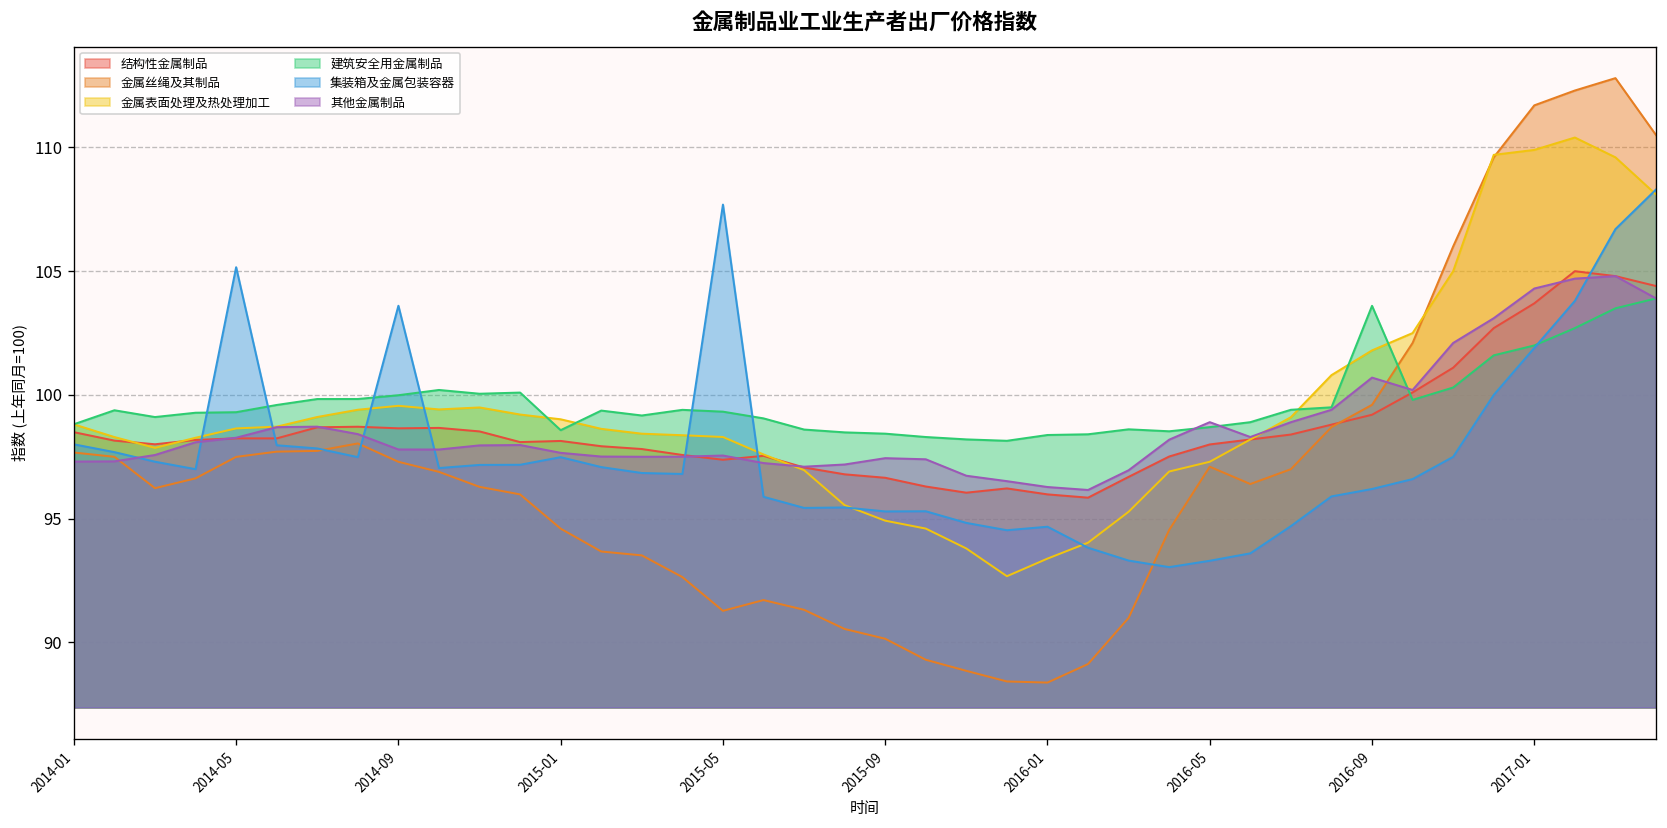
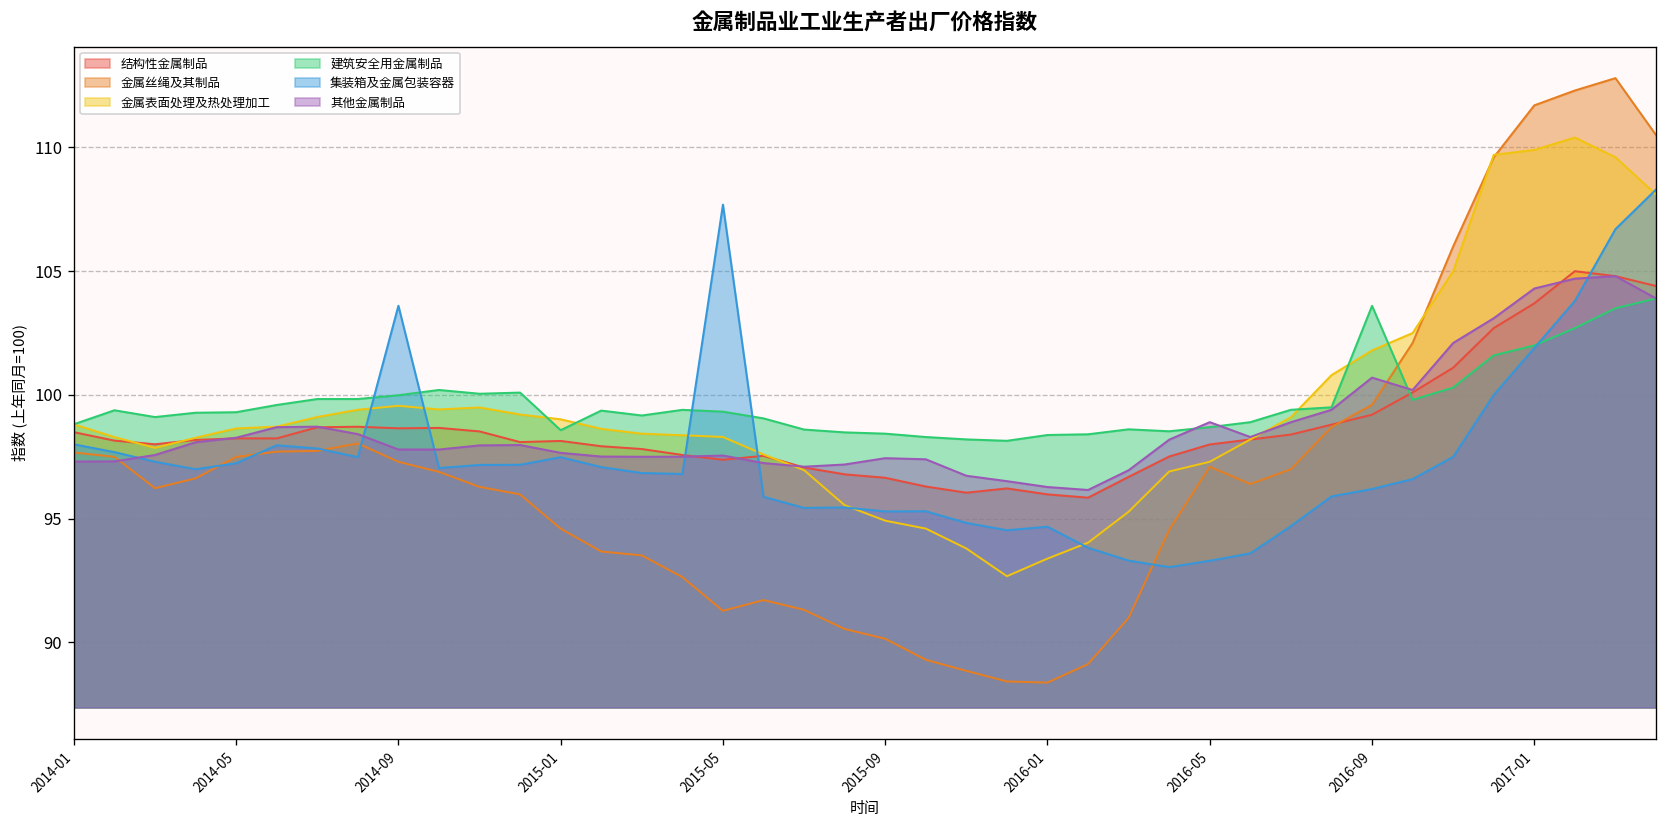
集装箱及金属包装容器, 2014-05: 105.2 -> 97.2
